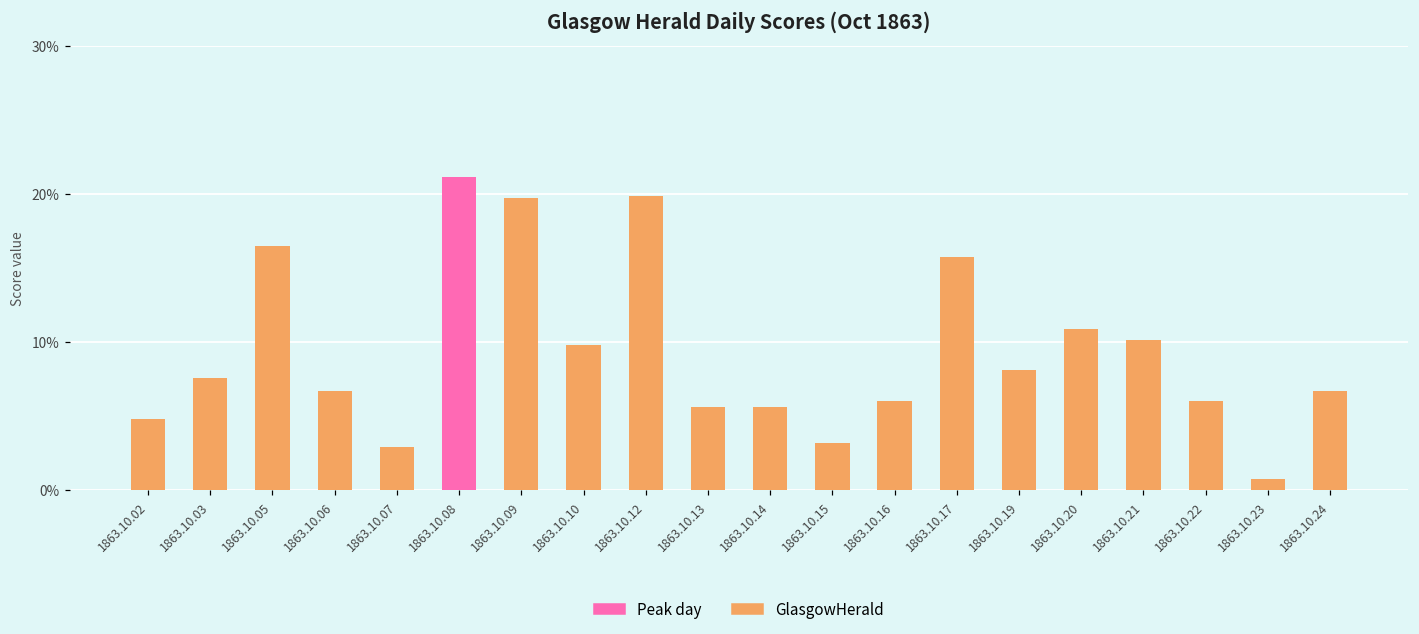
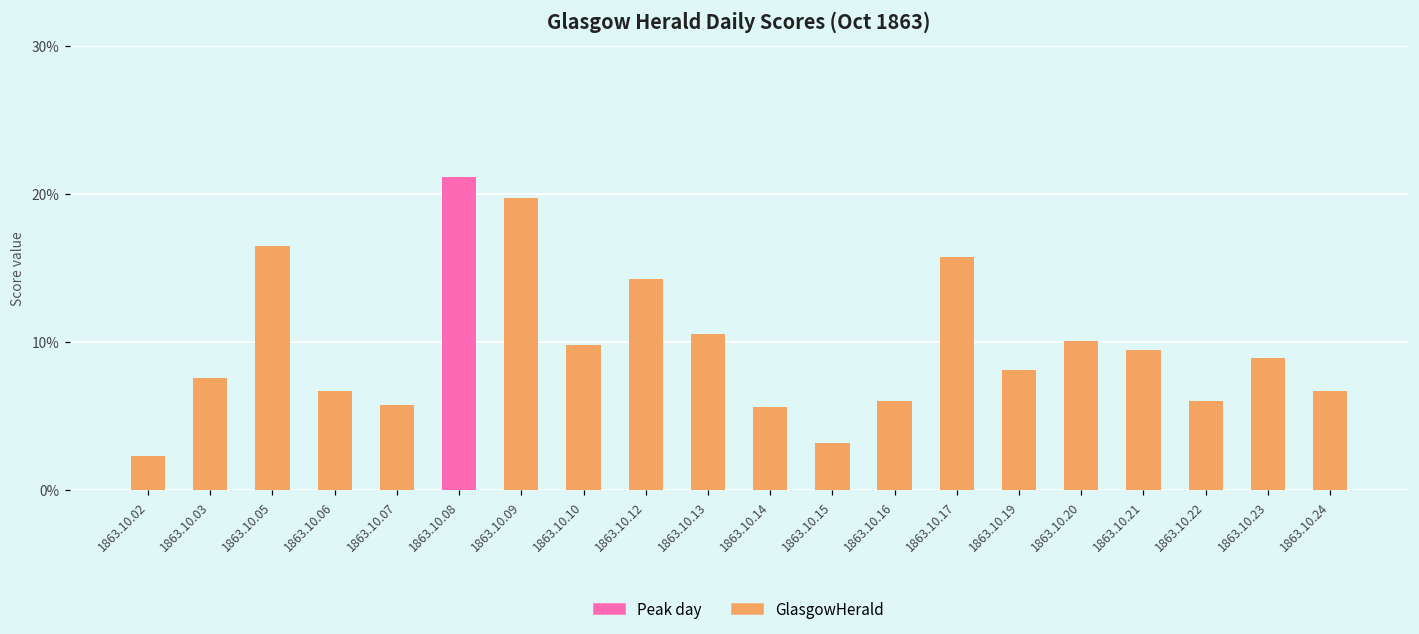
1863.10.02: 4.8% -> 2.3%
1863.10.07: 2.9% -> 5.7%
1863.10.12: 19.8% -> 14.3%
1863.10.13: 5.6% -> 10.5%
1863.10.20: 10.9% -> 10.1%
1863.10.21: 10.1% -> 9.5%
1863.10.23: 0.7% -> 8.9%
